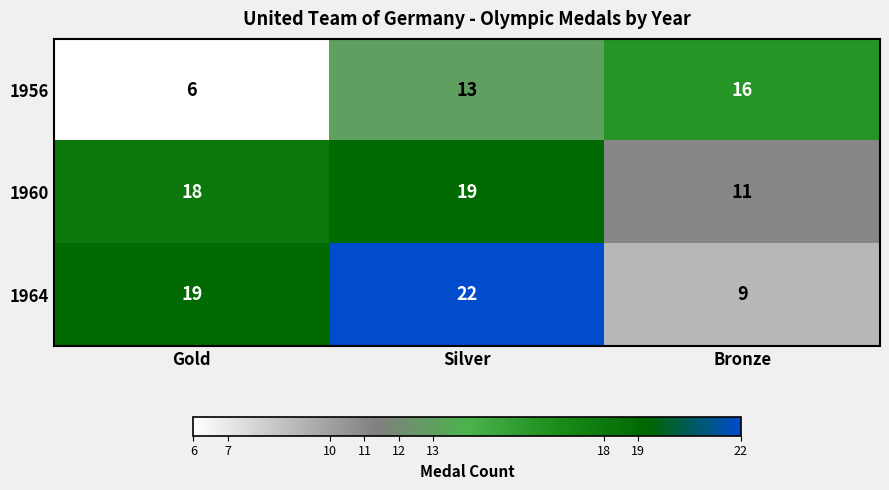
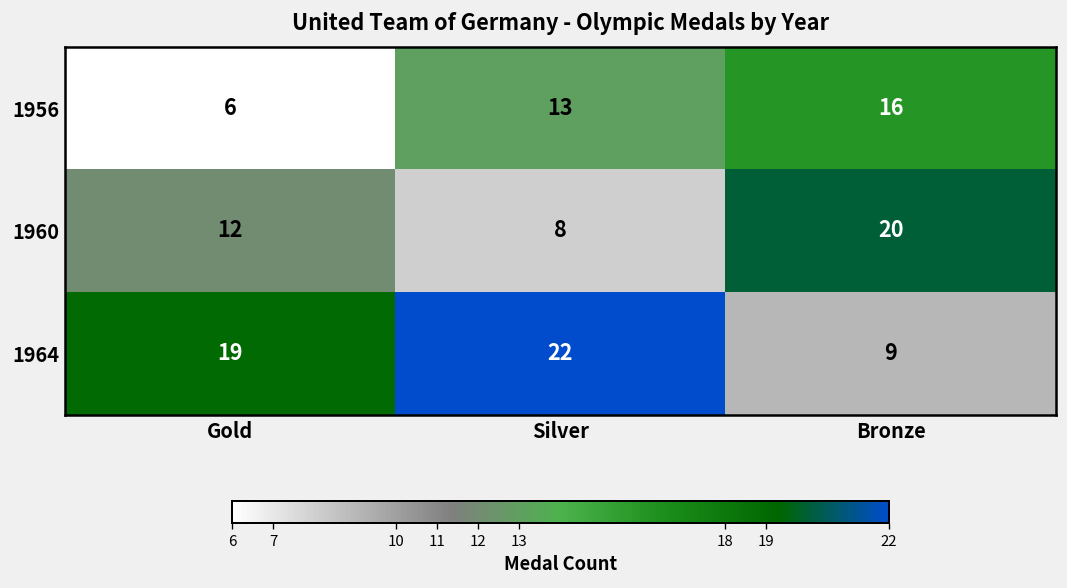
1960, Gold: 18 -> 12
1960, Silver: 19 -> 8
1960, Bronze: 11 -> 20
